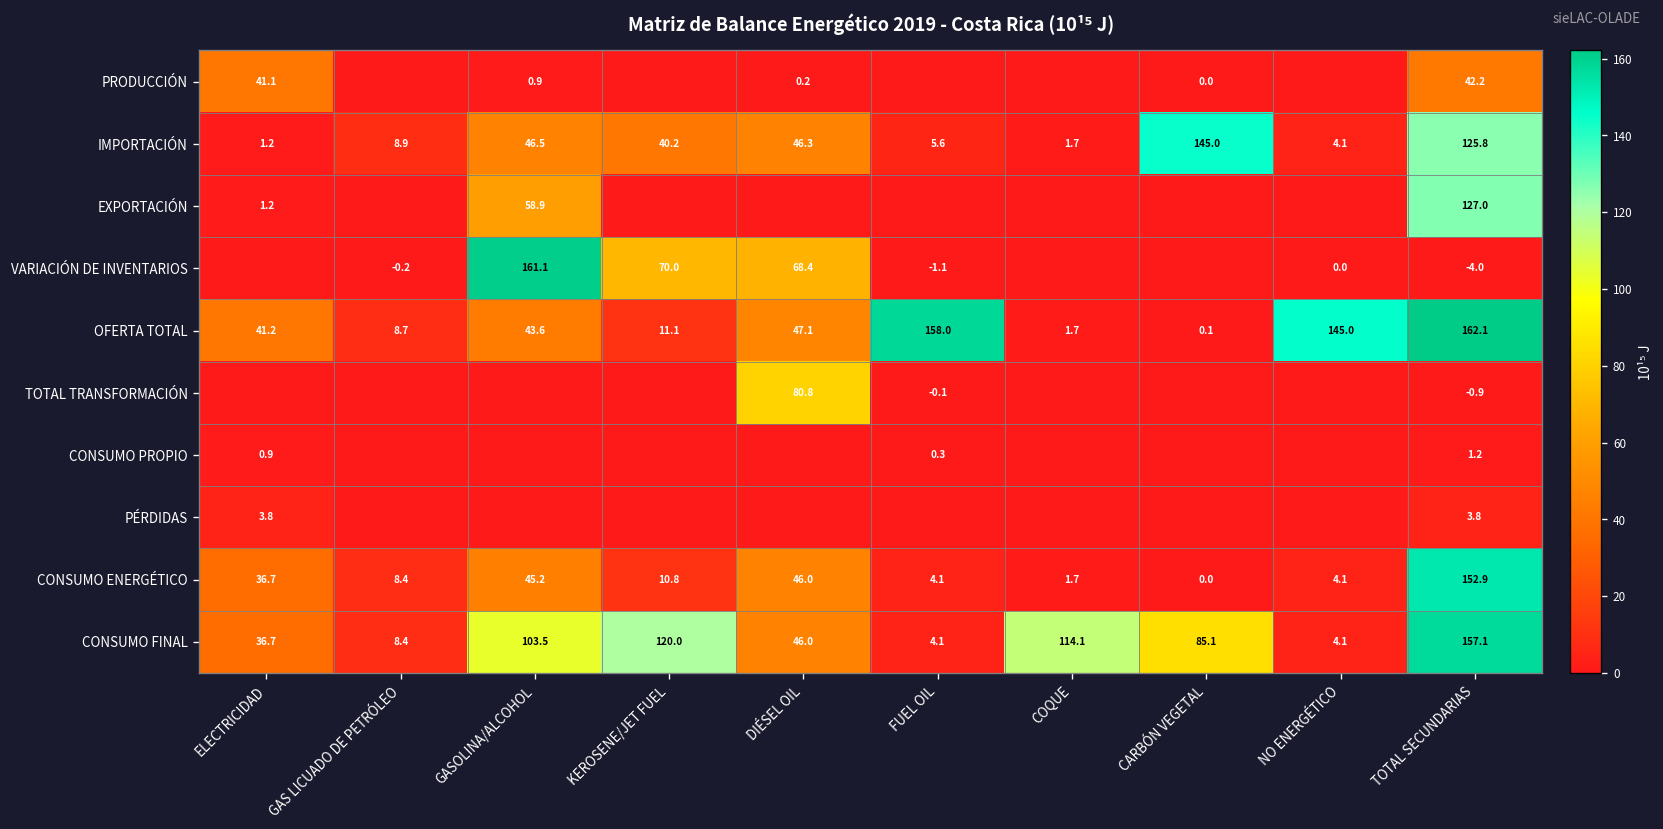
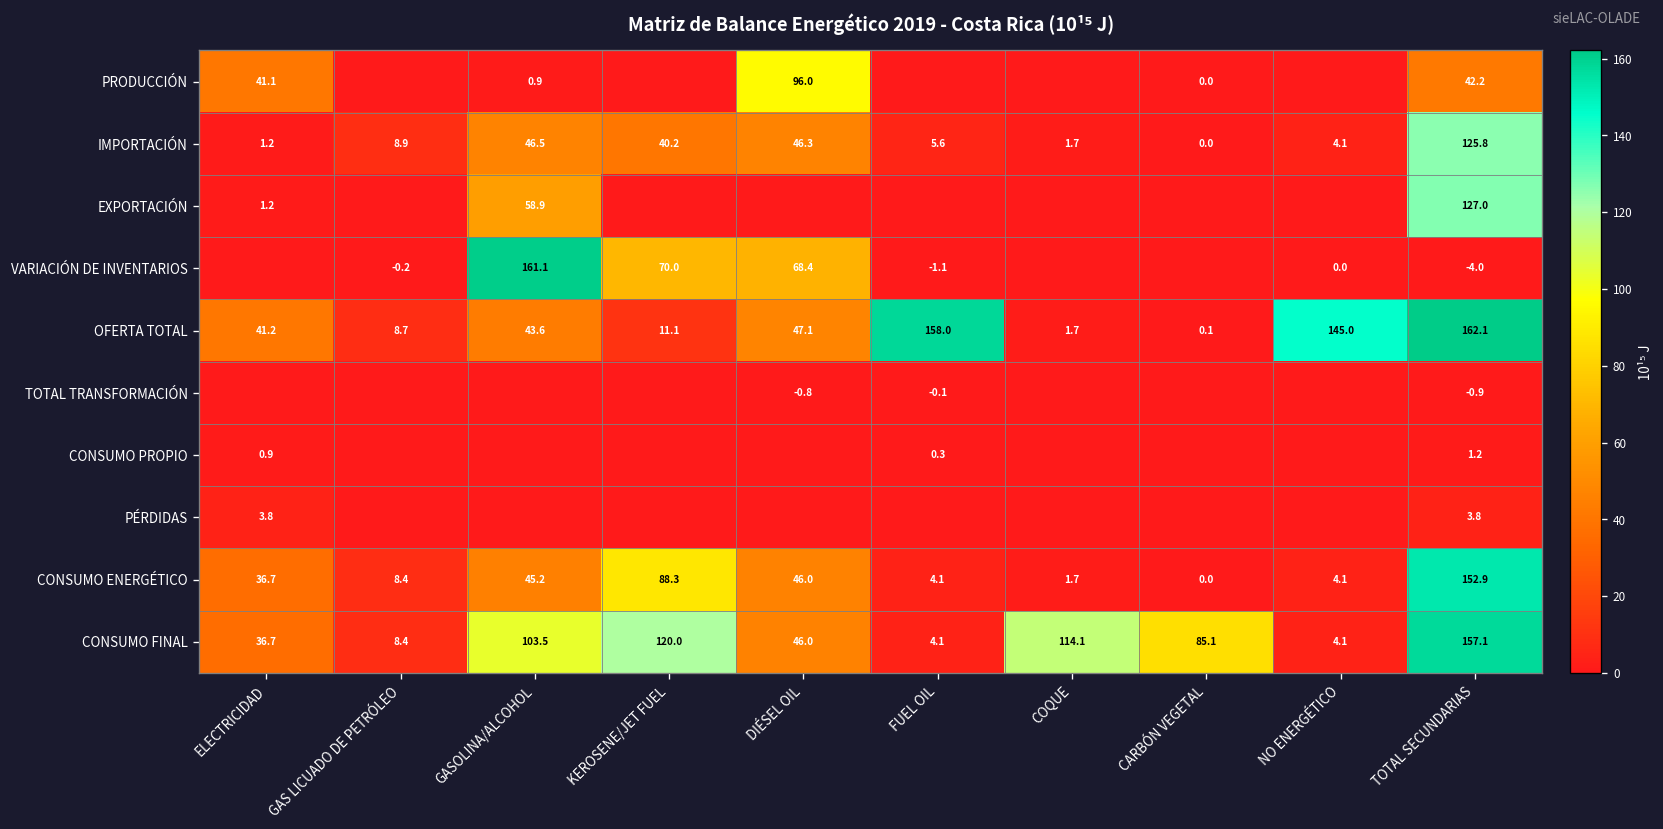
PRODUCCIÓN, DIÉSEL OIL: 0.2 -> 96.0
IMPORTACIÓN, CARBÓN VEGETAL: 145.0 -> 0.0
TOTAL TRANSFORMACIÓN, DIÉSEL OIL: 80.8 -> -0.8
CONSUMO ENERGÉTICO, KEROSENE/JET FUEL: 10.8 -> 88.3
